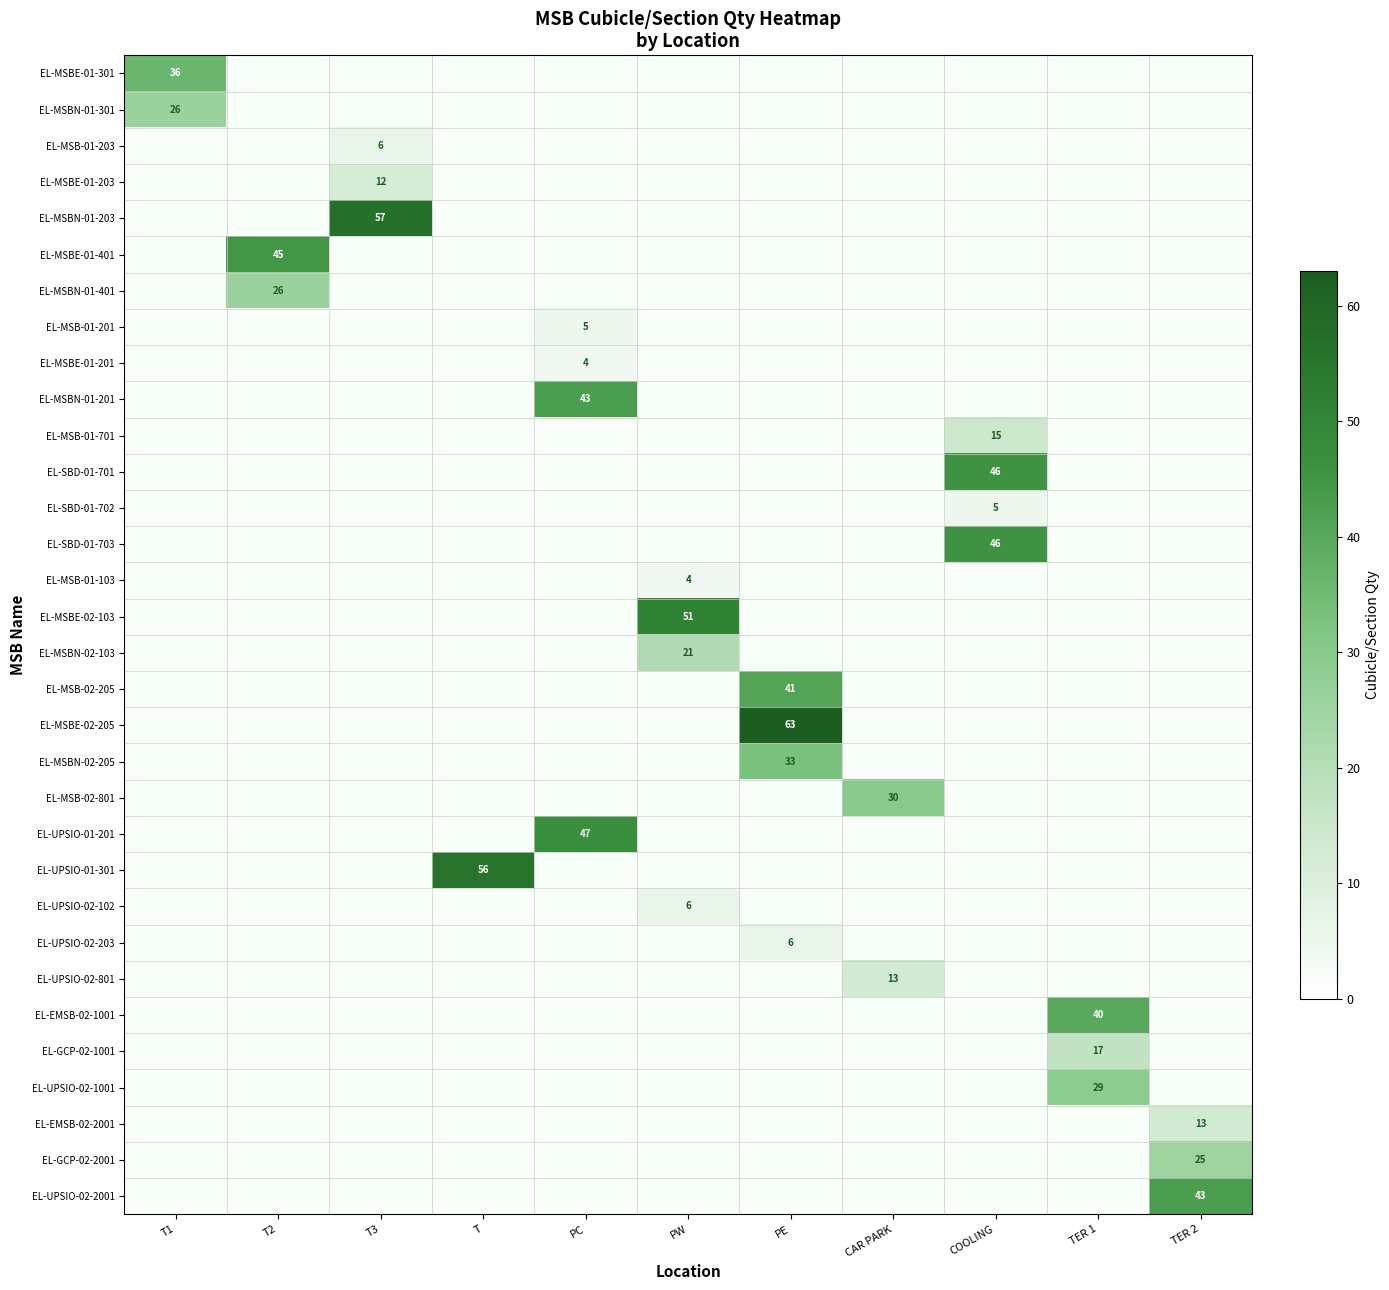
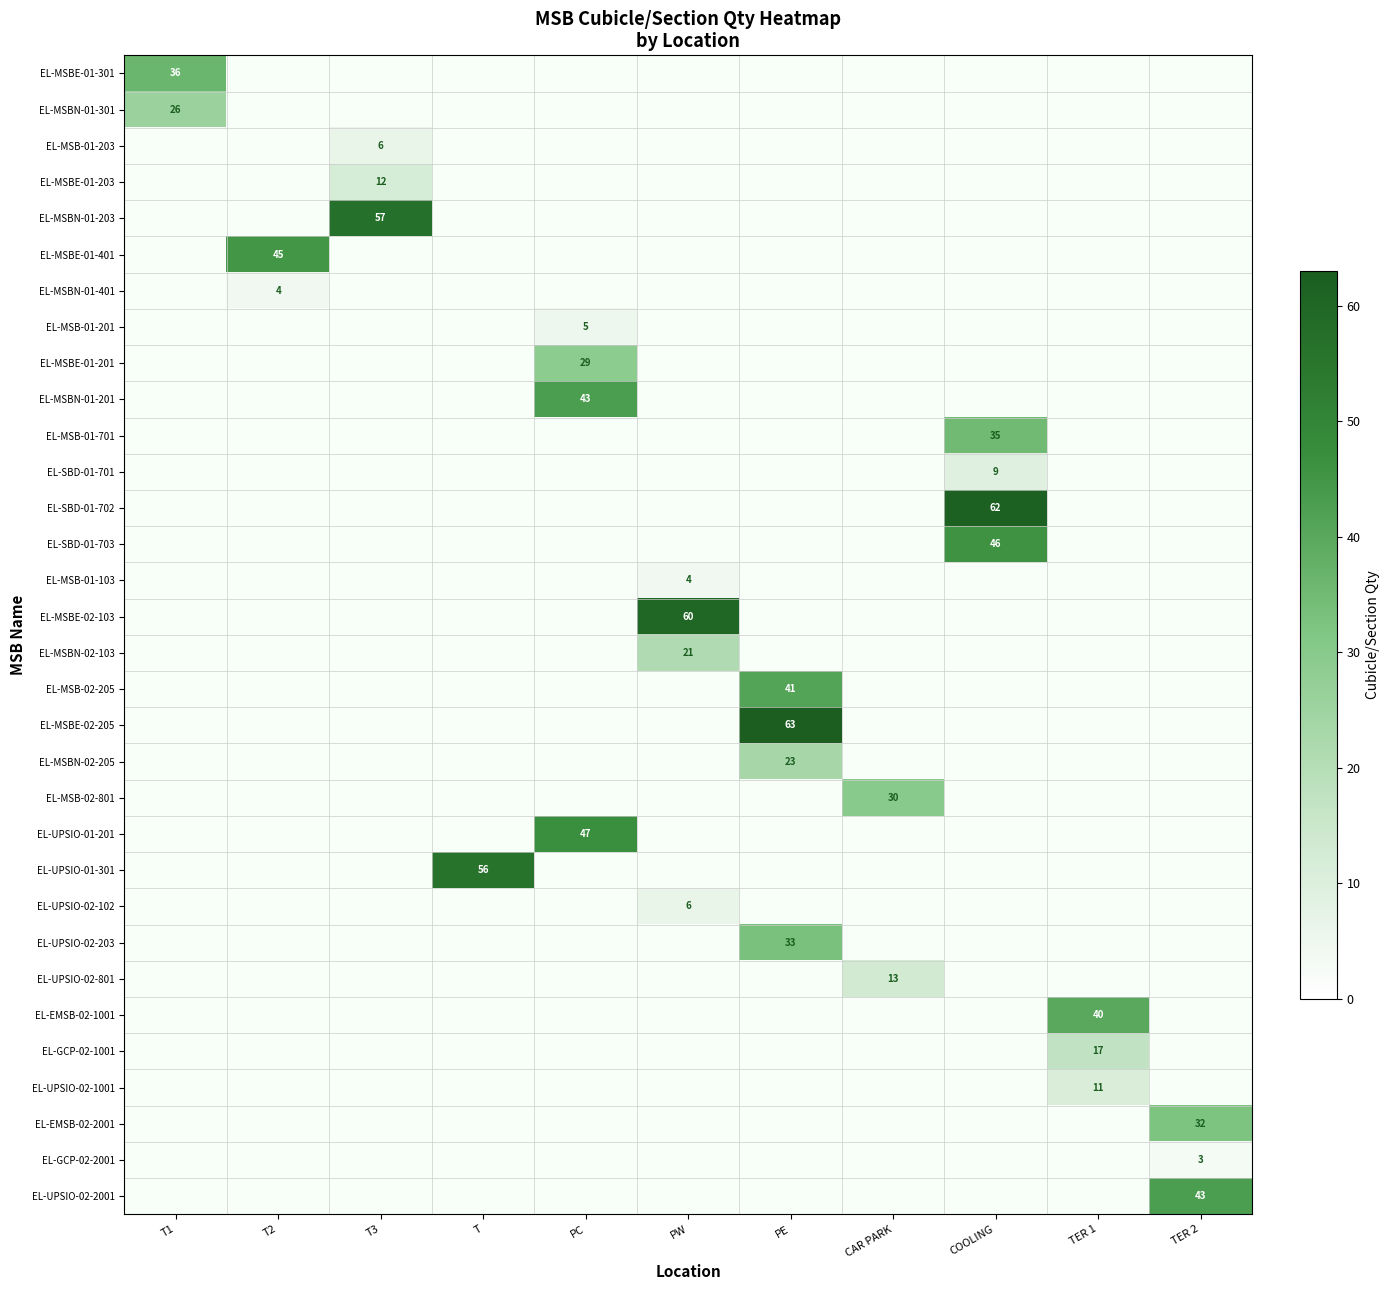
EL-MSBN-01-401, T2: 26 -> 4
EL-MSBE-01-201, PC: 4 -> 29
EL-MSB-01-701, COOLING: 15 -> 35
EL-SBD-01-701, COOLING: 46 -> 9
EL-SBD-01-702, COOLING: 5 -> 62
EL-MSBE-02-103, PW: 51 -> 60
EL-MSBN-02-205, PE: 33 -> 23
EL-UPSIO-02-203, PE: 6 -> 33
EL-UPSIO-02-1001, TER 1: 29 -> 11
EL-EMSB-02-2001, TER 2: 13 -> 32
EL-GCP-02-2001, TER 2: 25 -> 3
